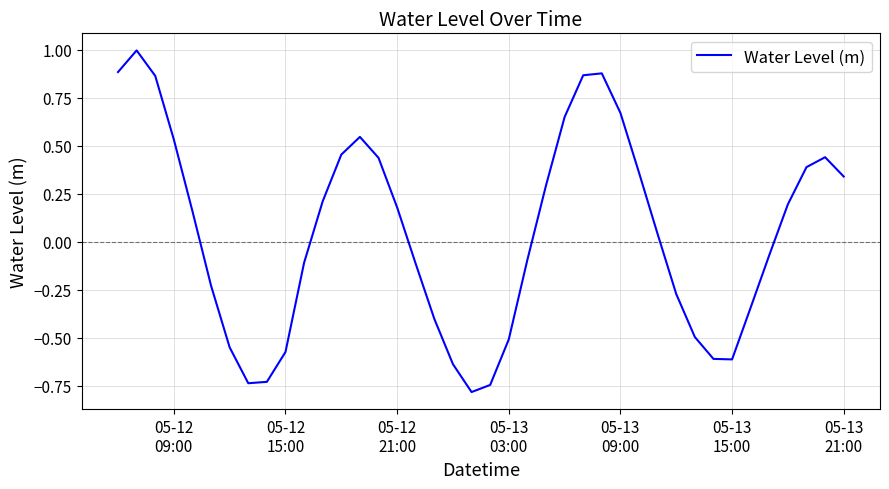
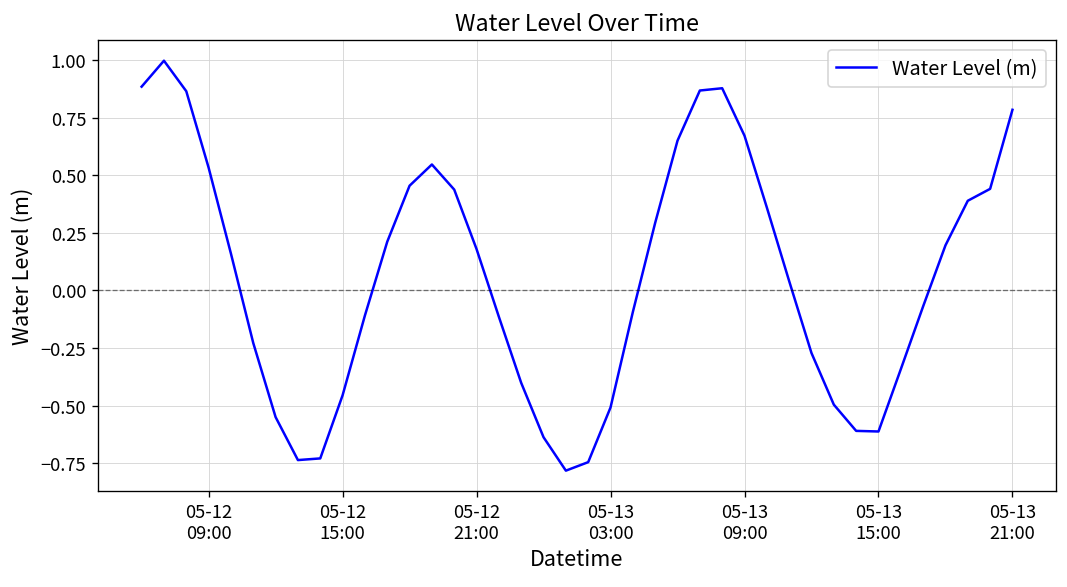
05-12 15:00: -0.57 -> -0.46
05-13 21:00: 0.34 -> 0.78
